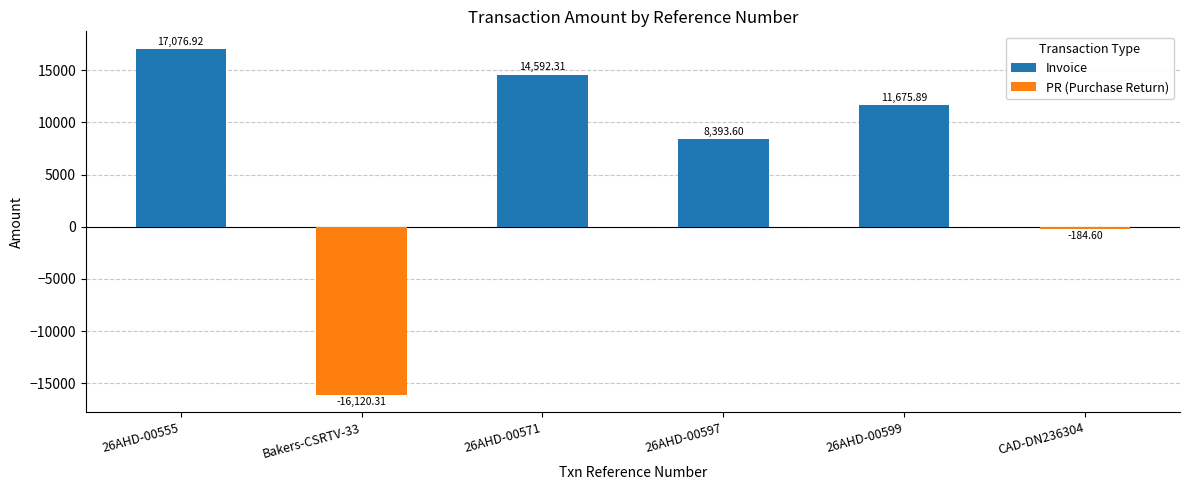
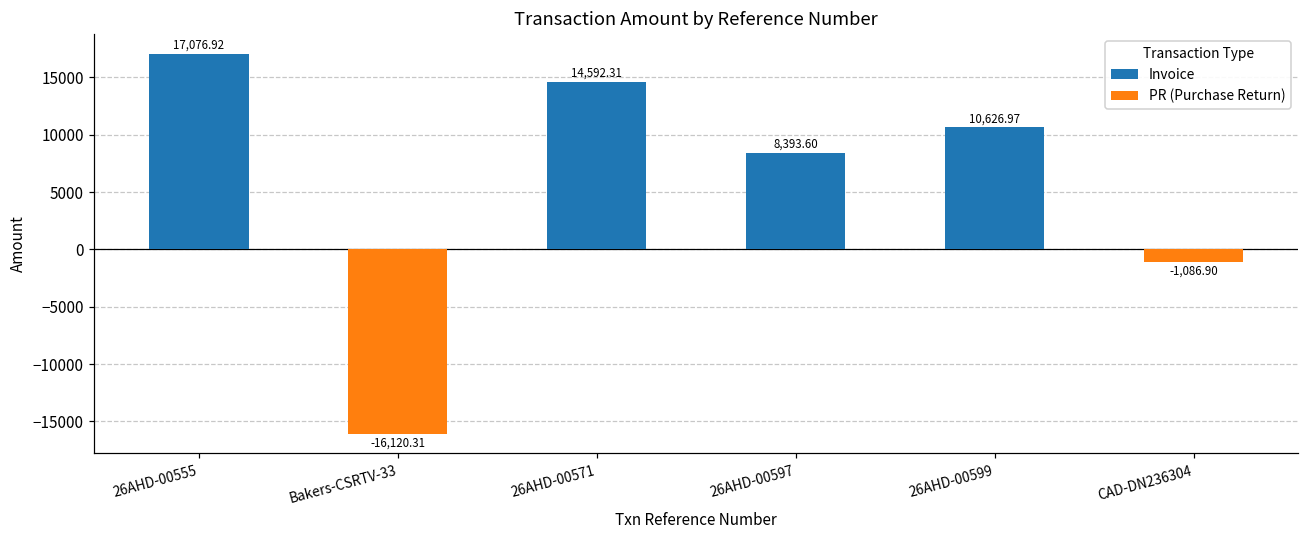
26AHD-00599: 11,675.89 -> 10,626.97
CAD-DN236304: -184.60 -> -1,086.90
